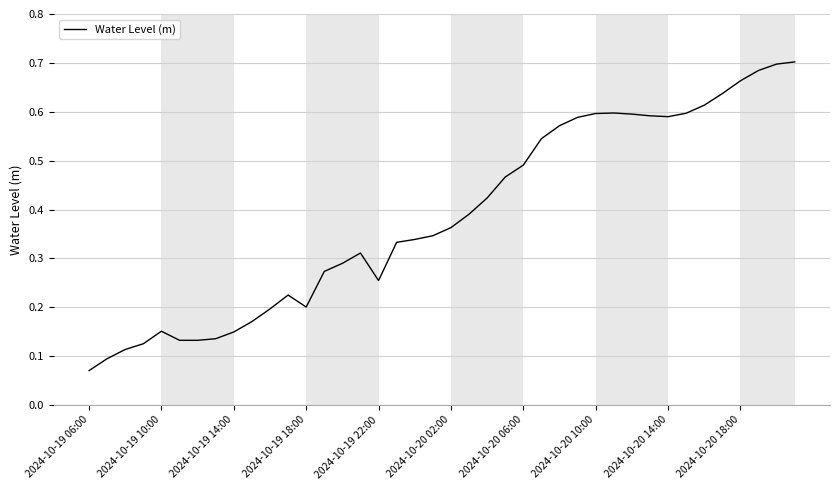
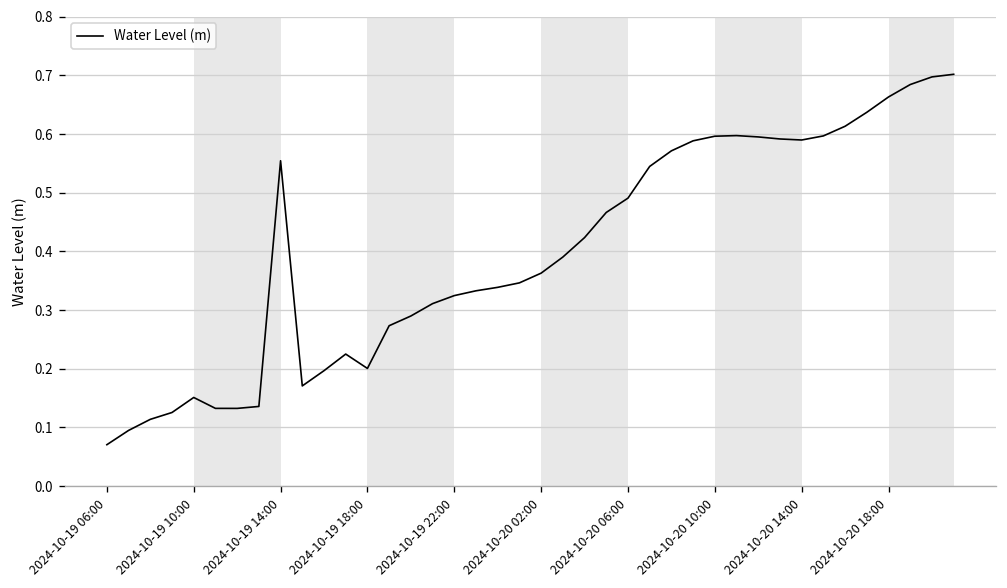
2024-10-19 14:00: 0.15 -> 0.55
2024-10-19 22:00: 0.25 -> 0.32
